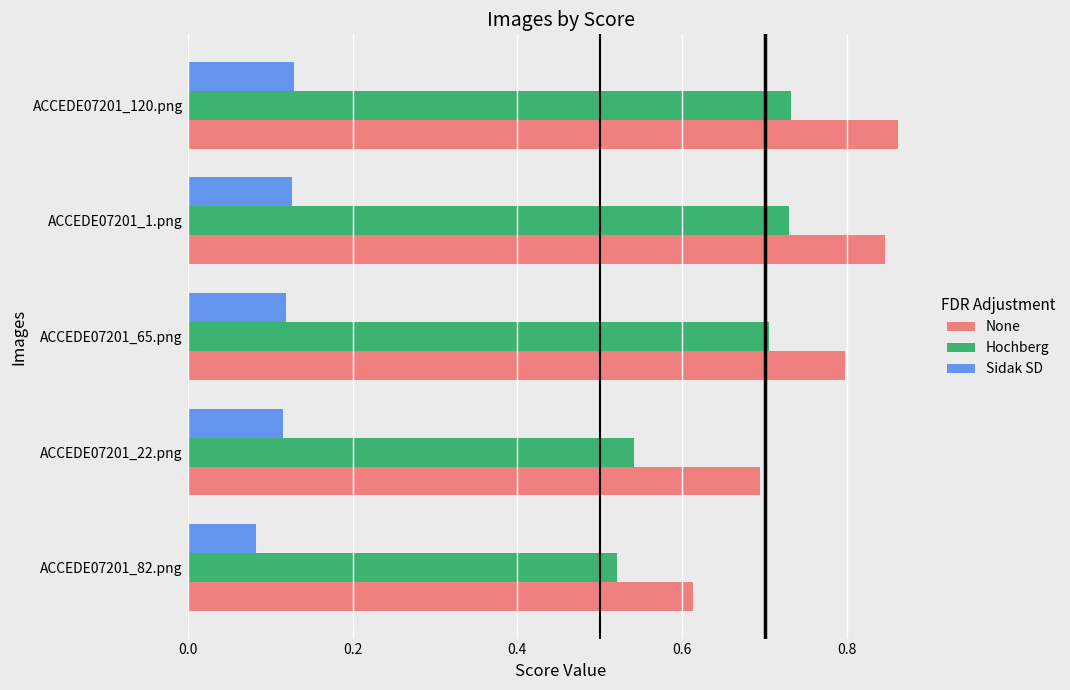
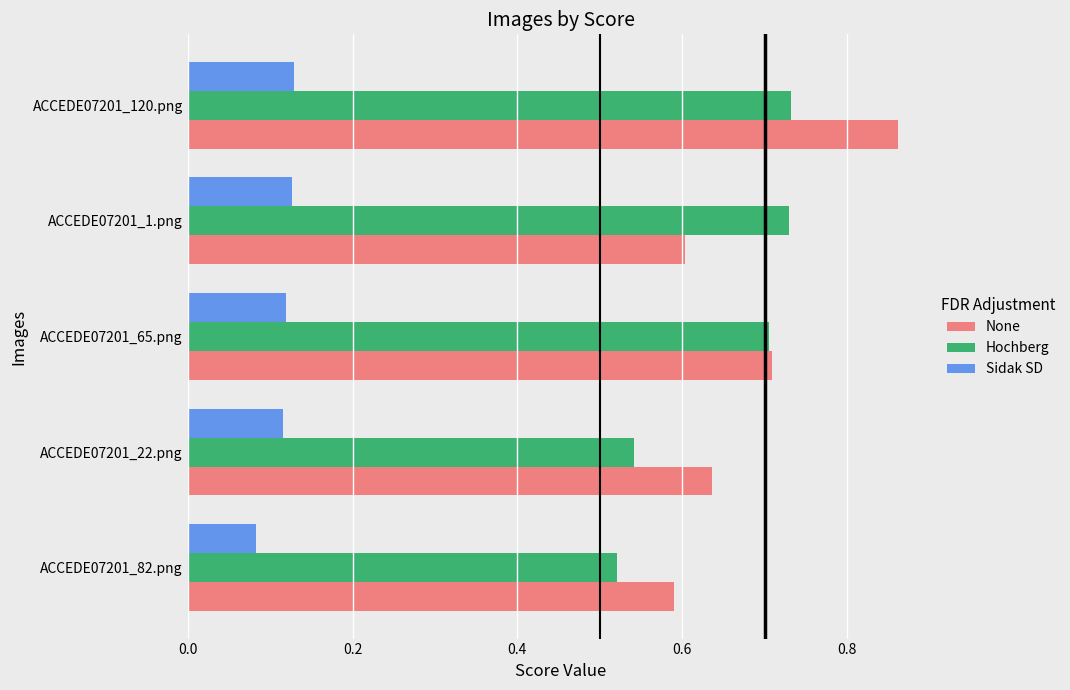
None, ACCEDE07201_1.png: 0.85 -> 0.60
None, ACCEDE07201_65.png: 0.80 -> 0.71
None, ACCEDE07201_22.png: 0.69 -> 0.64
None, ACCEDE07201_82.png: 0.61 -> 0.59
